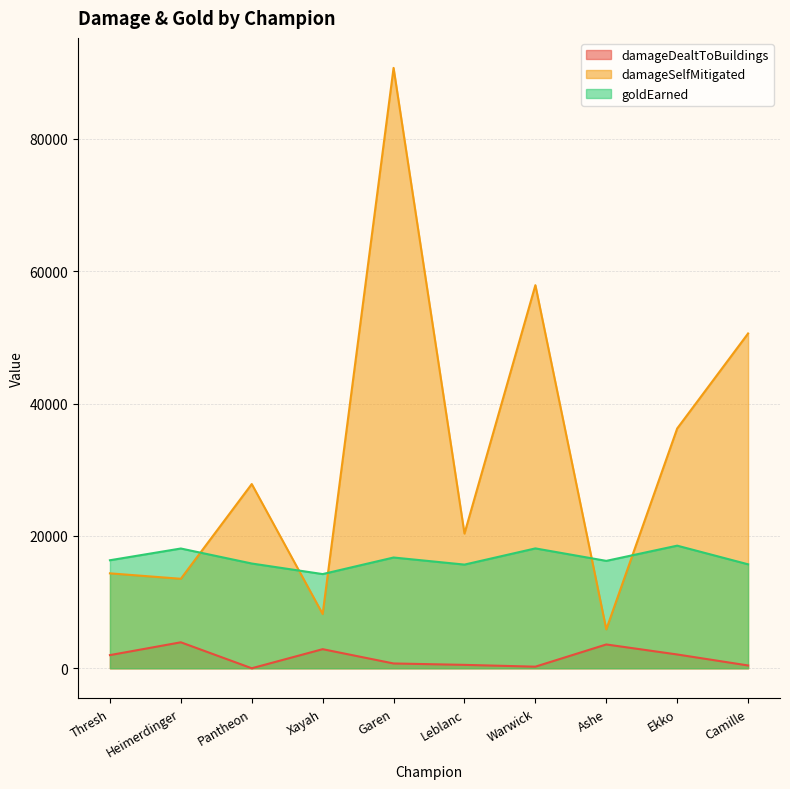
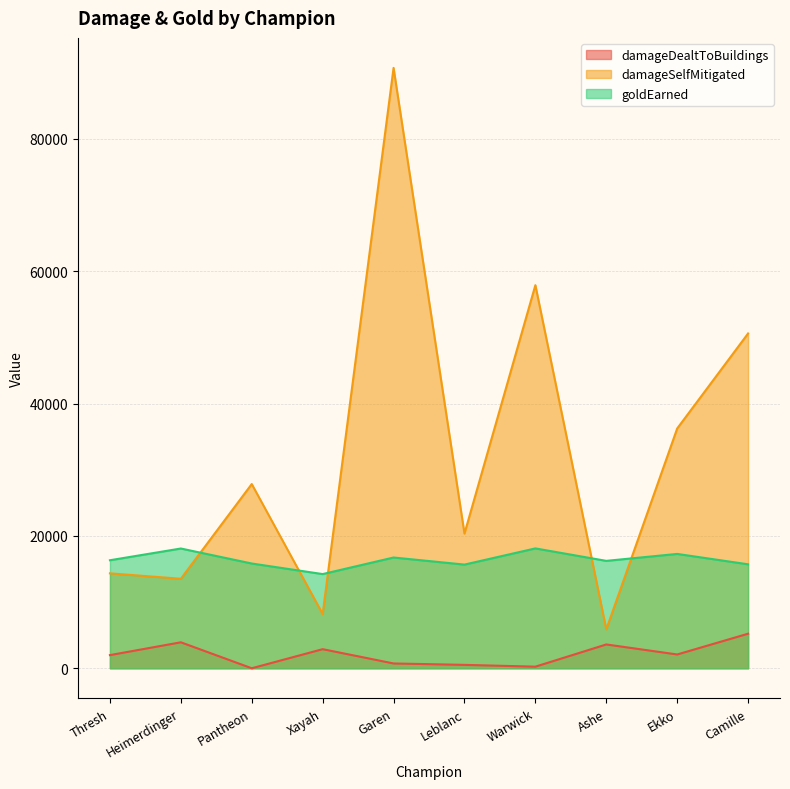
goldEarned, Ekko: 19000 -> 17000
damageDealtToBuildings, Camille: 0 -> 5000
